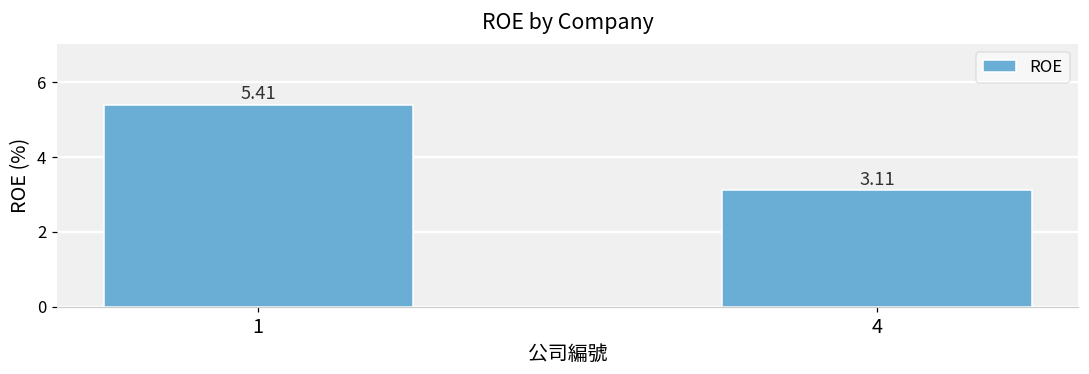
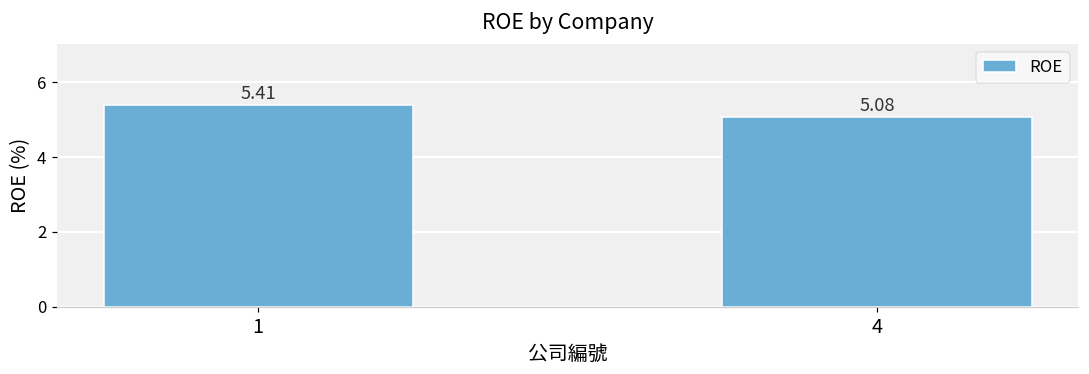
4: 3.11 -> 5.08
